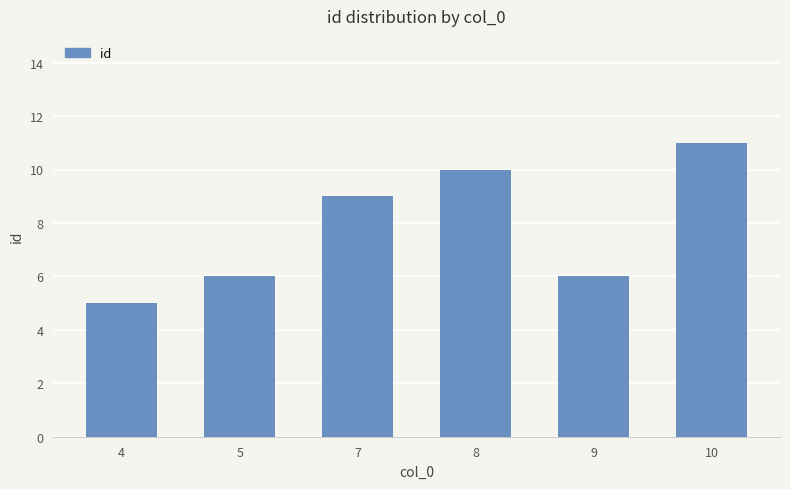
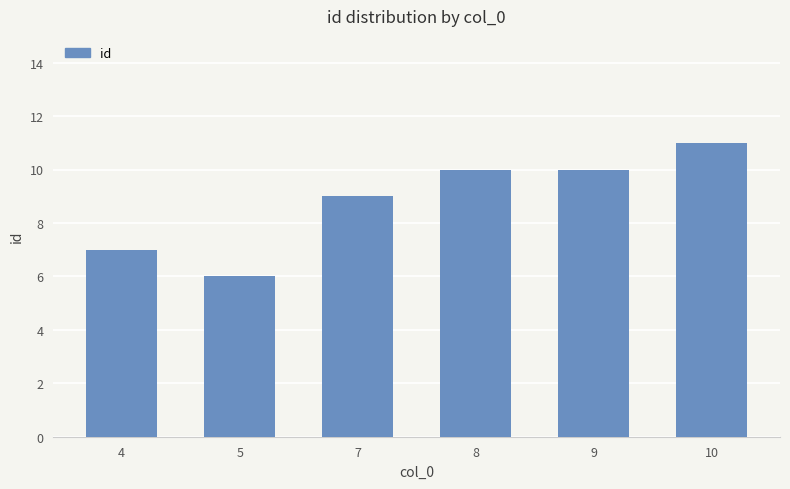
4: 5 -> 7
9: 6 -> 10
